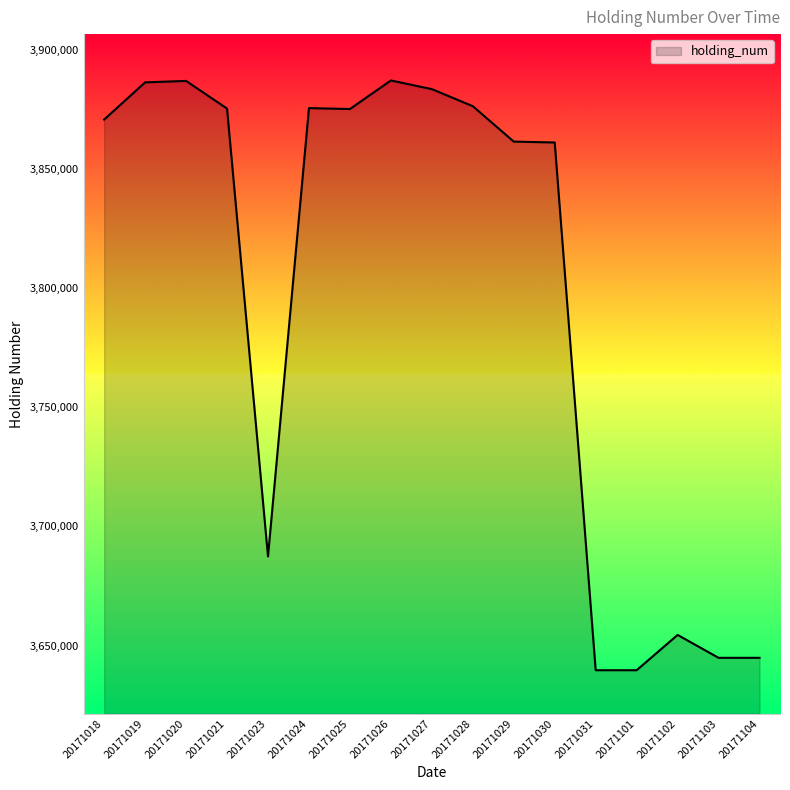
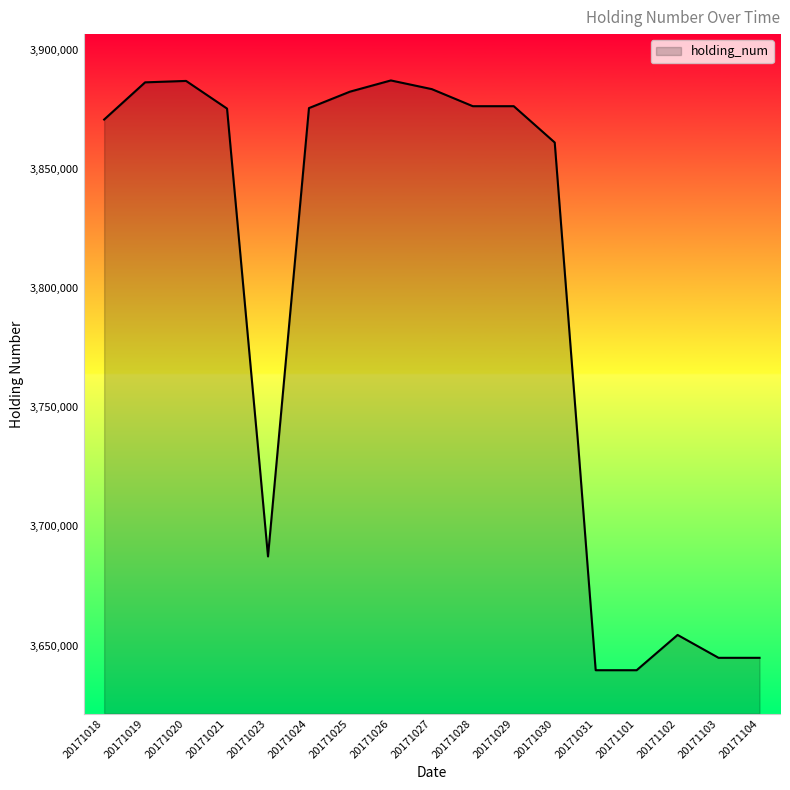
20171025: 3,875,000 -> 3,882,000
20171029: 3,861,000 -> 3,876,000
